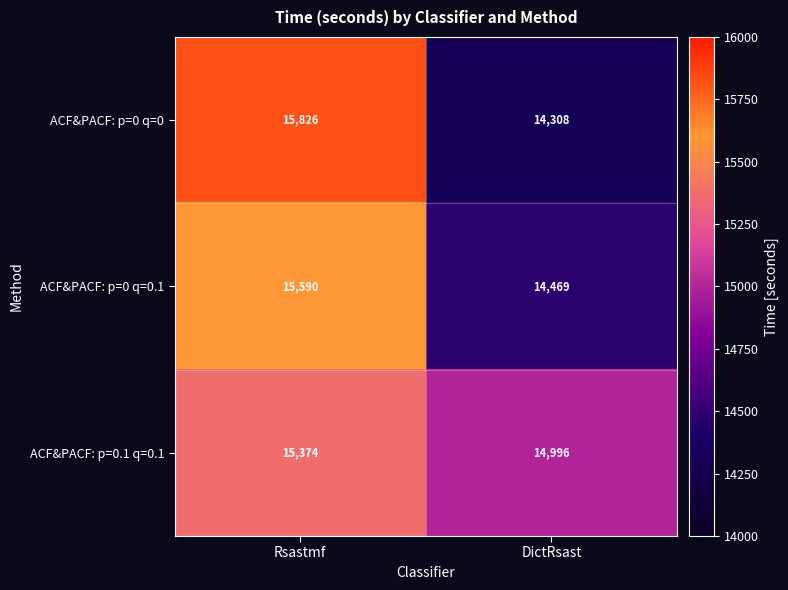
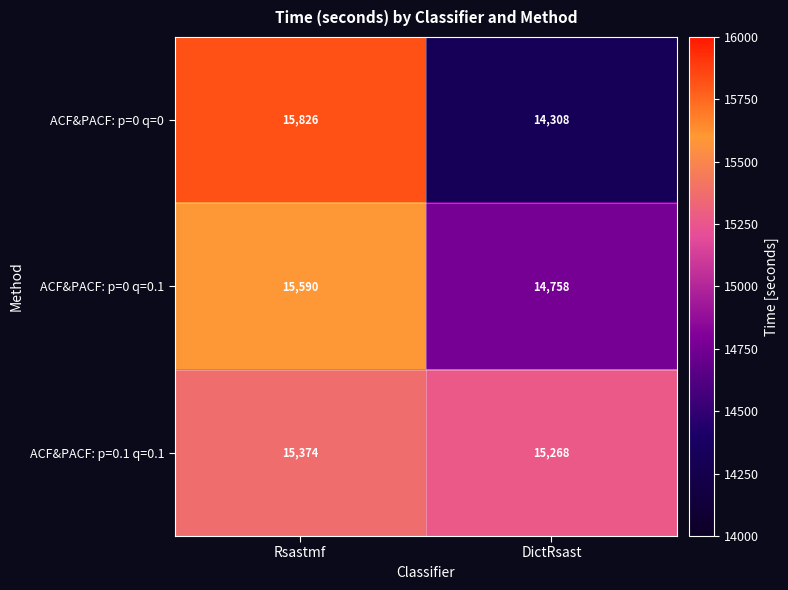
ACF&PACF: p=0 q=0.1, DictRsast: 14,469 -> 14,758
ACF&PACF: p=0.1 q=0.1, DictRsast: 14,996 -> 15,268
